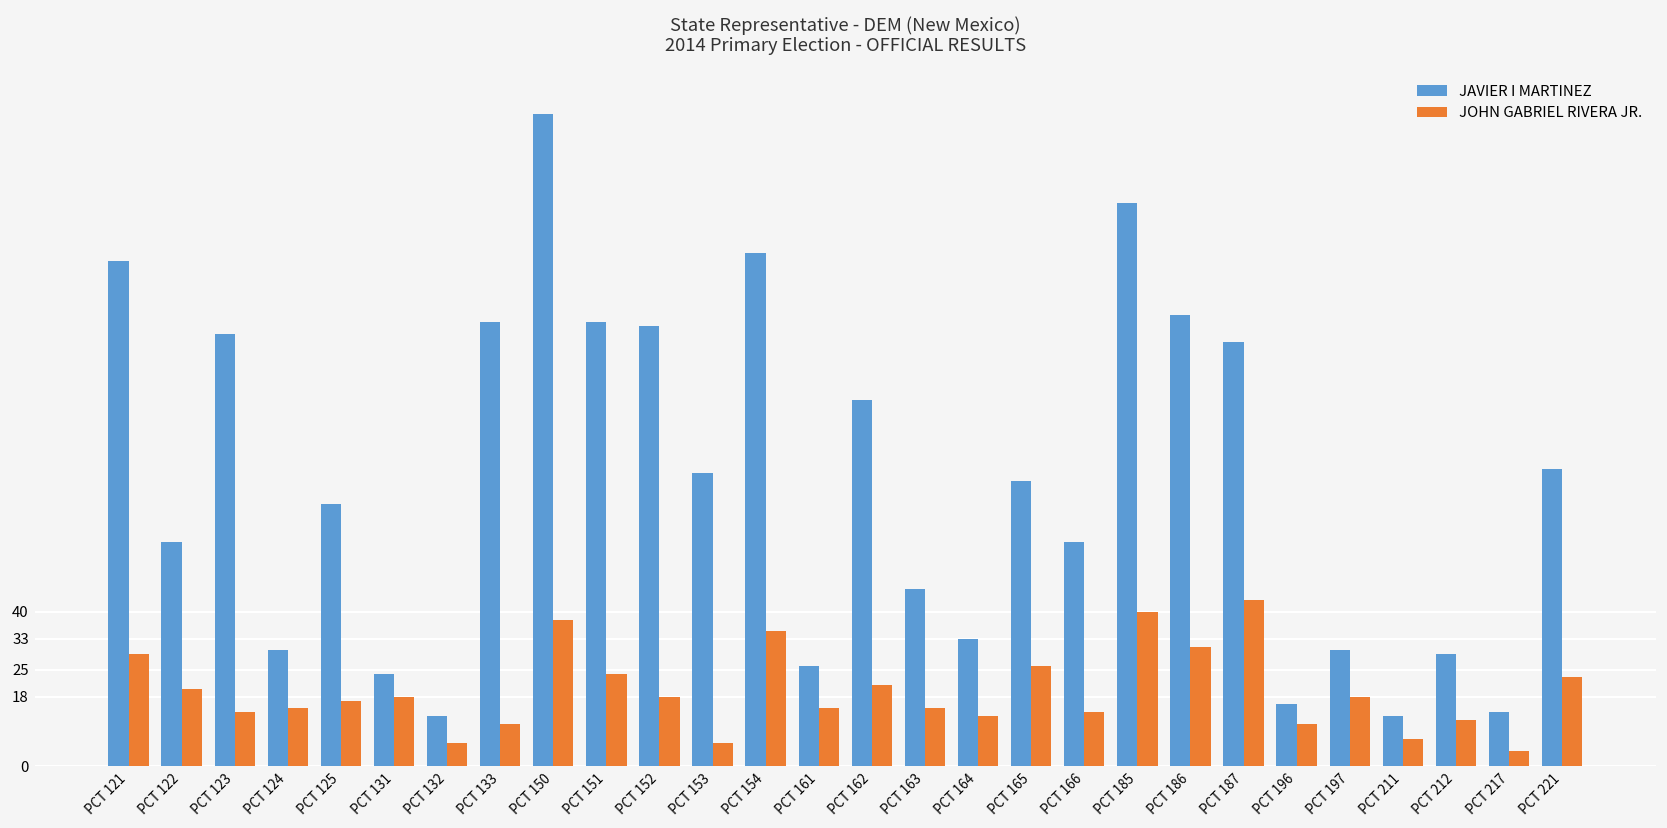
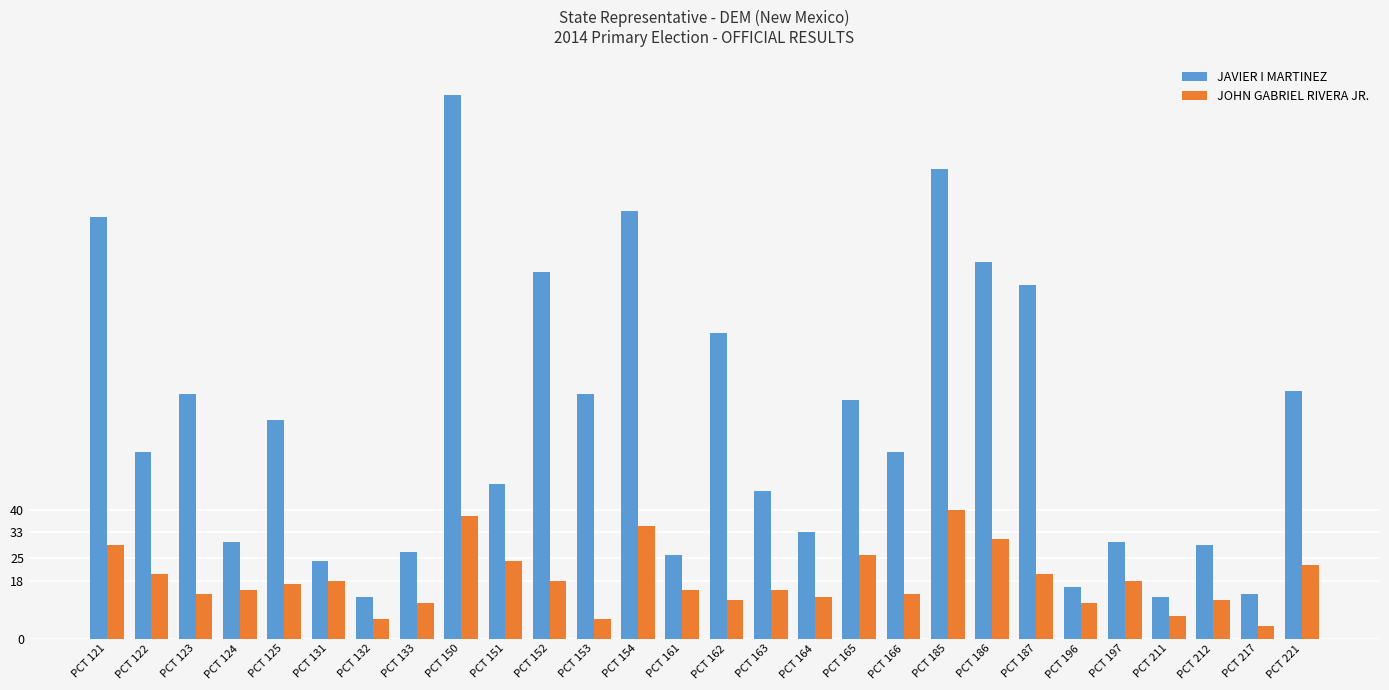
JAVIER I MARTINEZ, PCT 123: 112 -> 76
JAVIER I MARTINEZ, PCT 133: 115 -> 27
JAVIER I MARTINEZ, PCT 151: 115 -> 48
JOHN GABRIEL RIVERA JR., PCT 162: 21 -> 12
JOHN GABRIEL RIVERA JR., PCT 187: 43 -> 20
